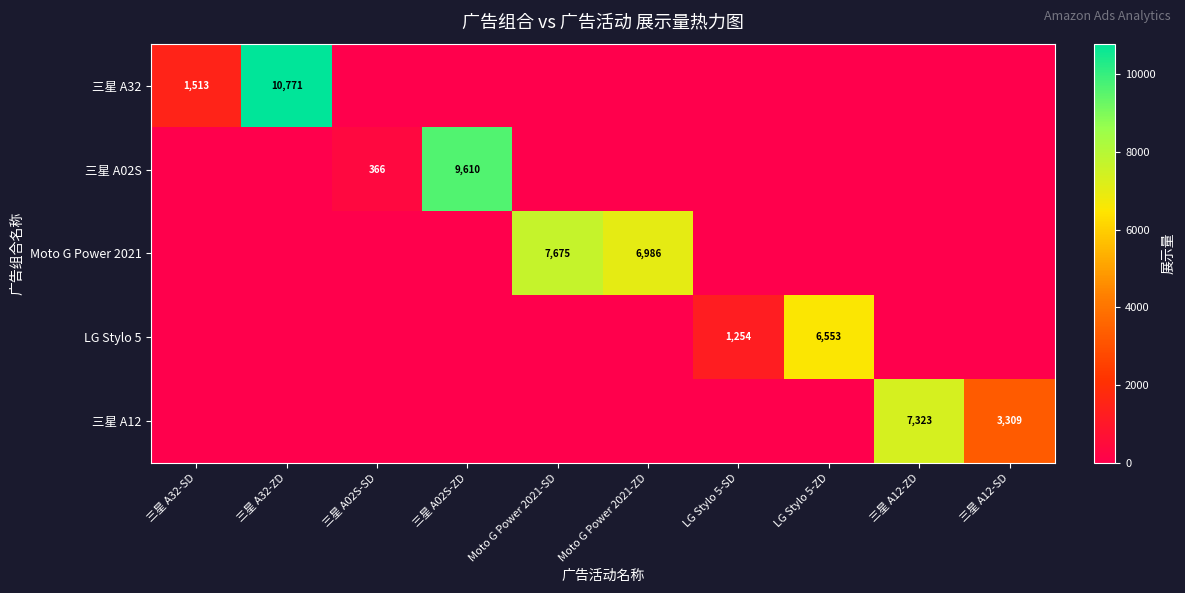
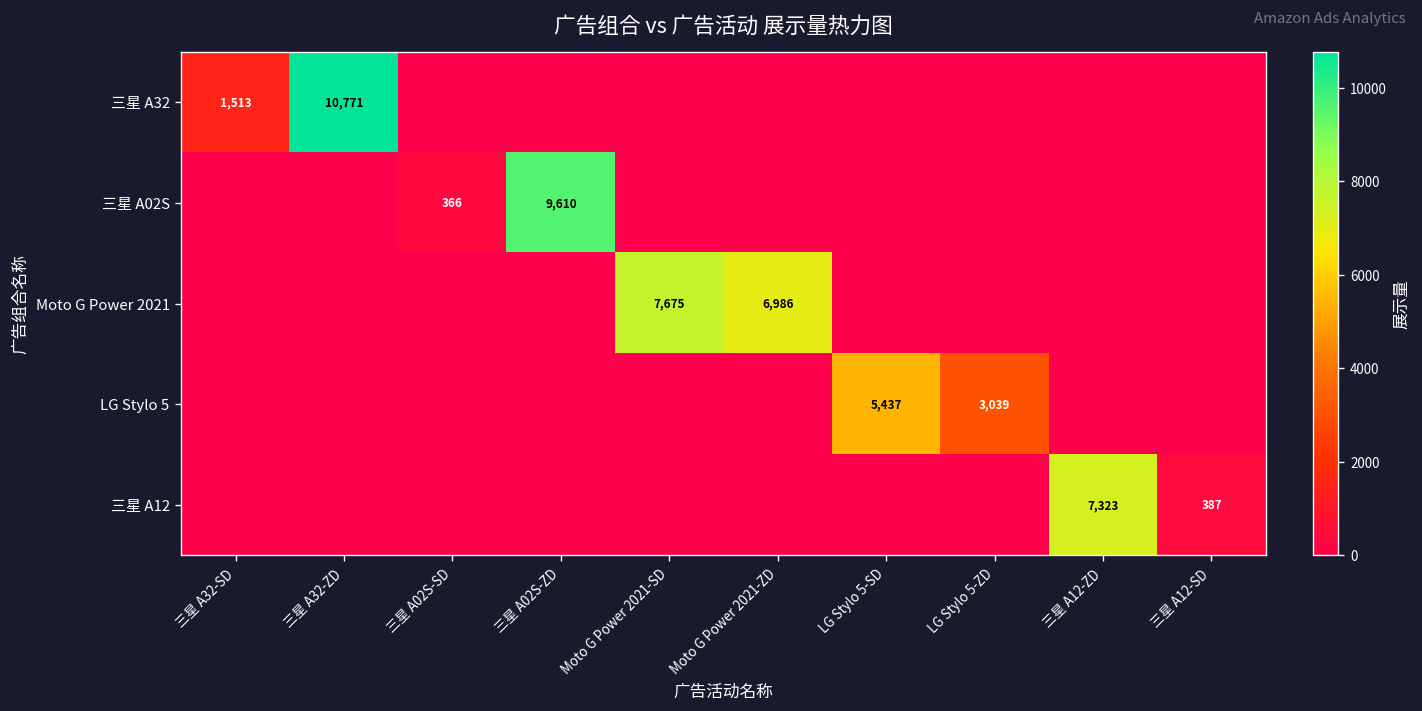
LG Stylo 5, LG Stylo 5-SD: 1,254 -> 5,437
LG Stylo 5, LG Stylo 5-ZD: 6,553 -> 3,039
三星 A12, 三星 A12-SD: 3,309 -> 387
